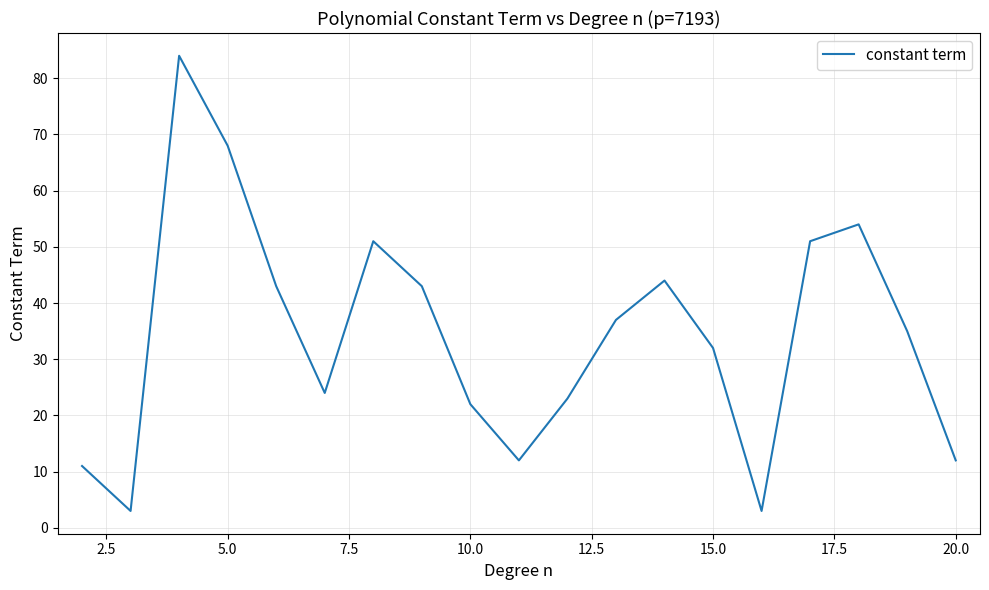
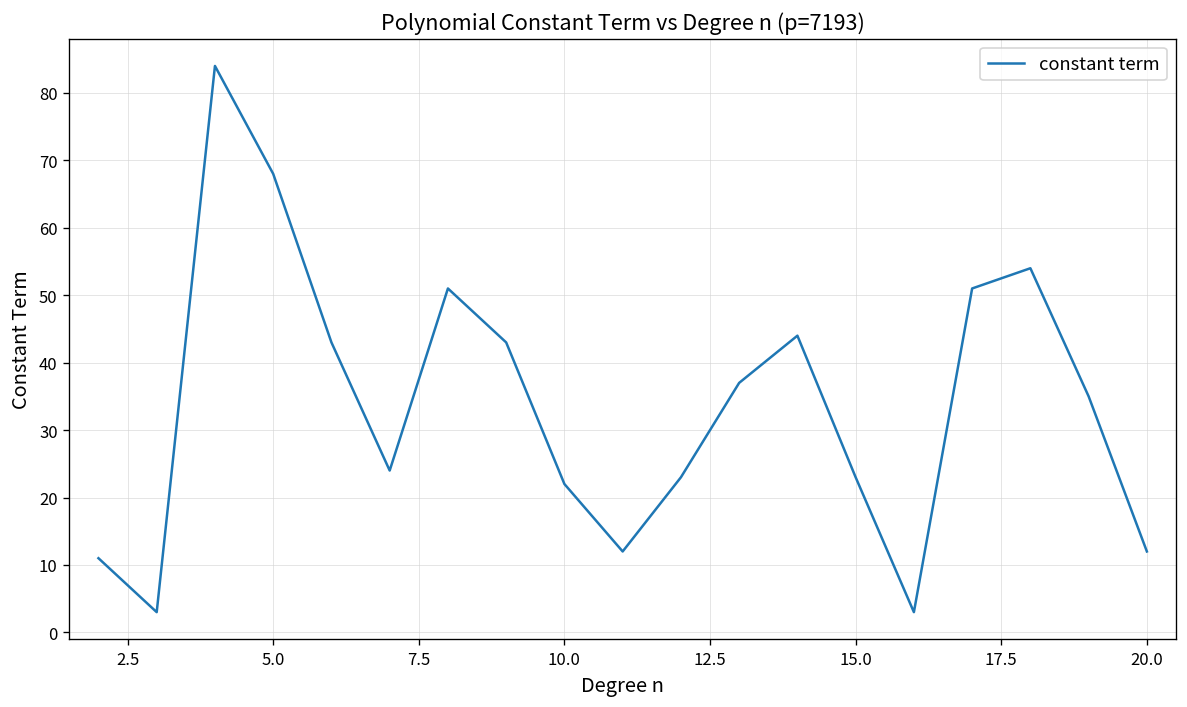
15.0: 32 -> 23
